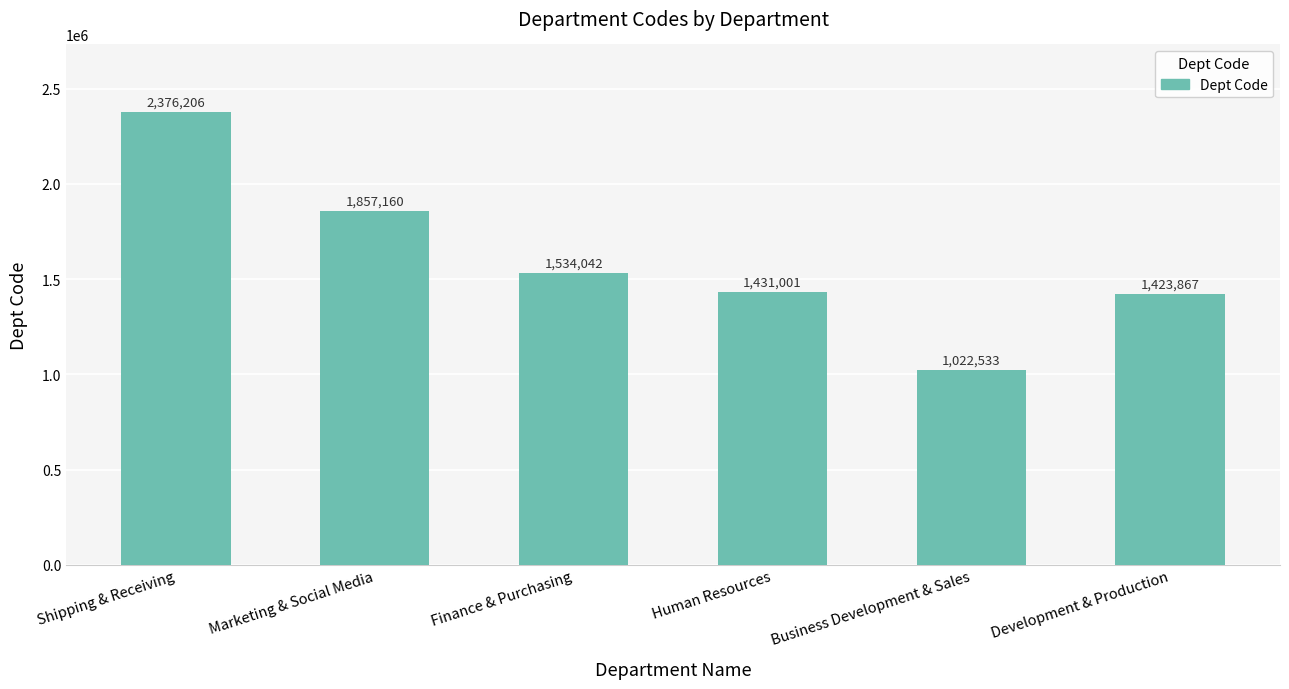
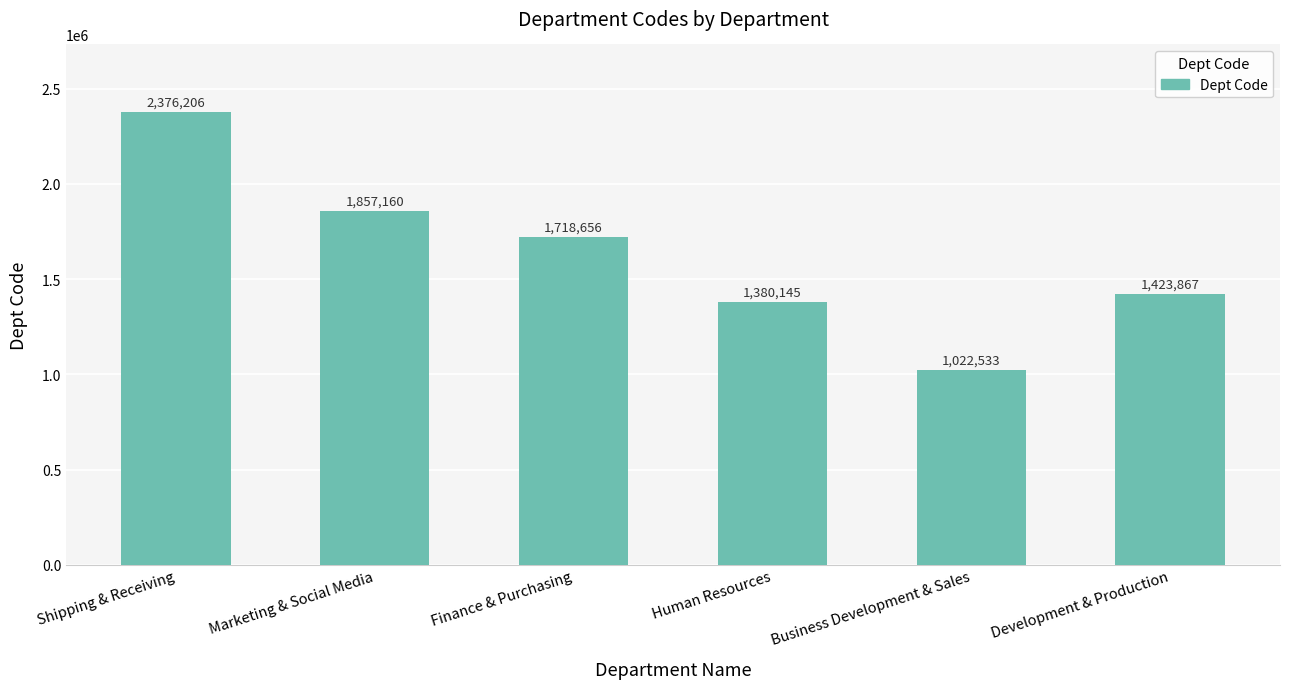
Finance & Purchasing: 1,534,042 -> 1,718,656
Human Resources: 1,431,001 -> 1,380,145
